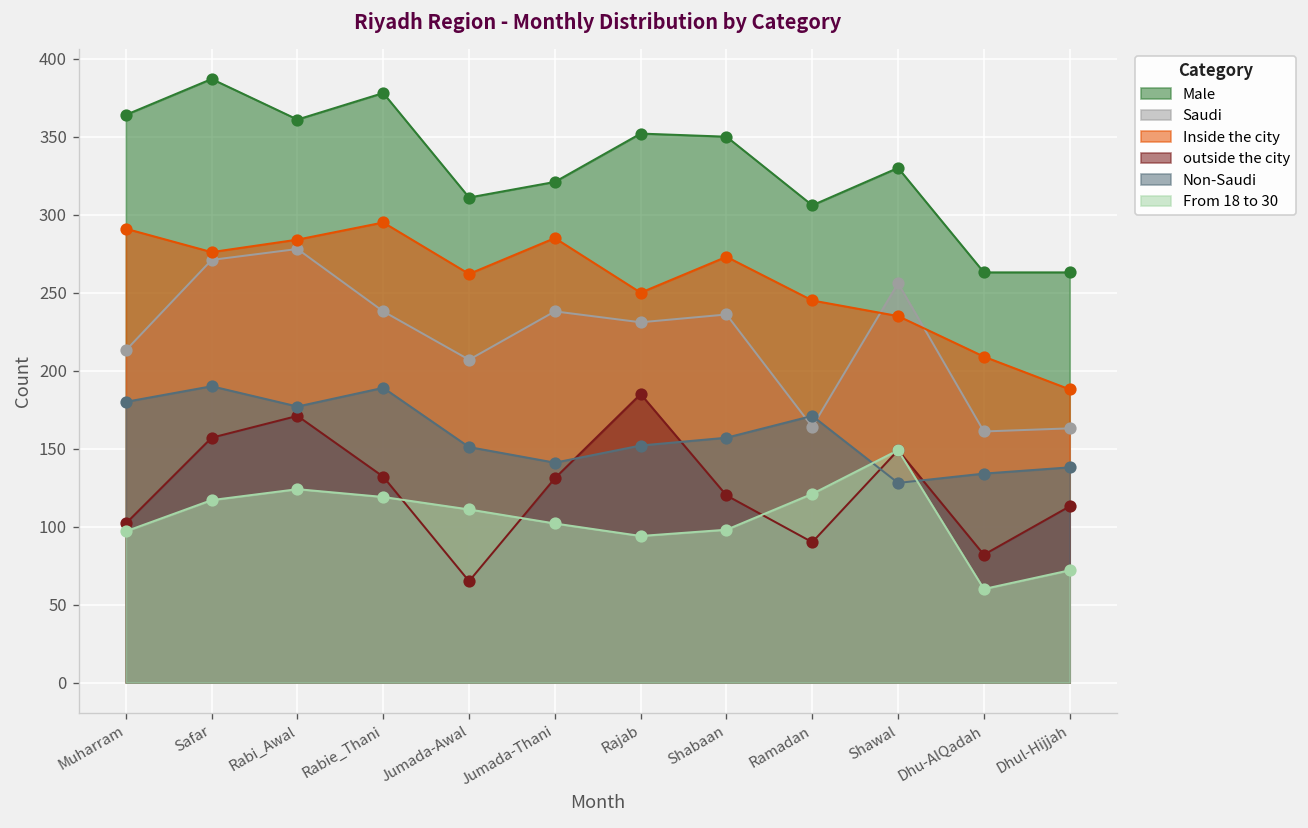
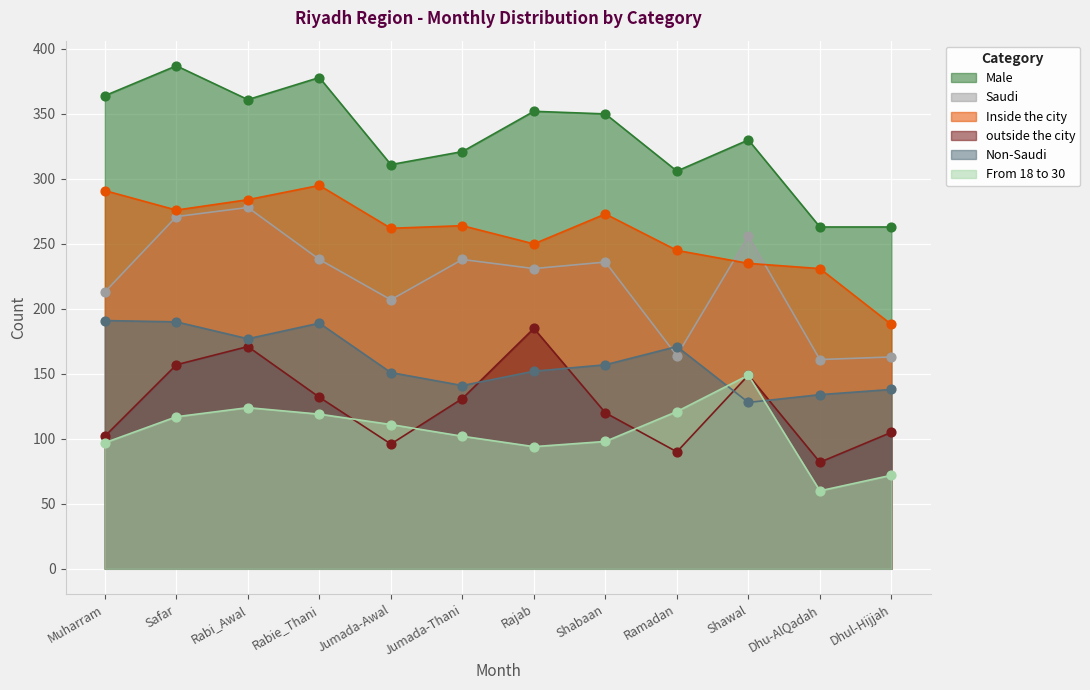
Non-Saudi, Muharram: 180 -> 191
outside the city, Jumada-Awal: 65 -> 96
Inside the city, Jumada-Thani: 285 -> 264
Inside the city, Dhu-AlQadah: 209 -> 231
outside the city, Dhul-Hijjah: 113 -> 105
